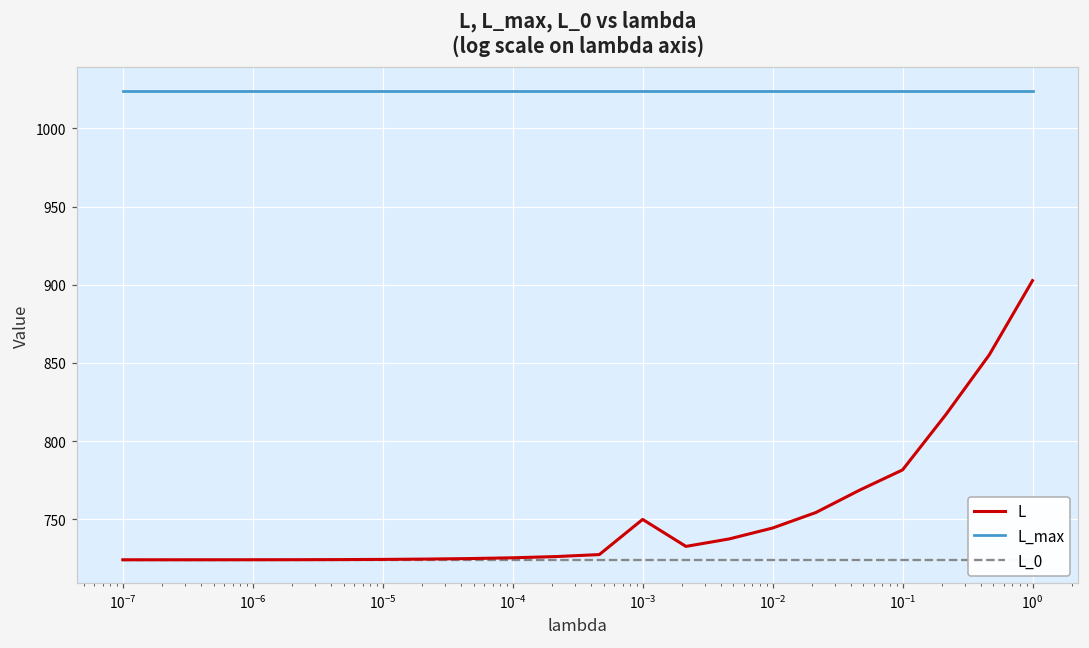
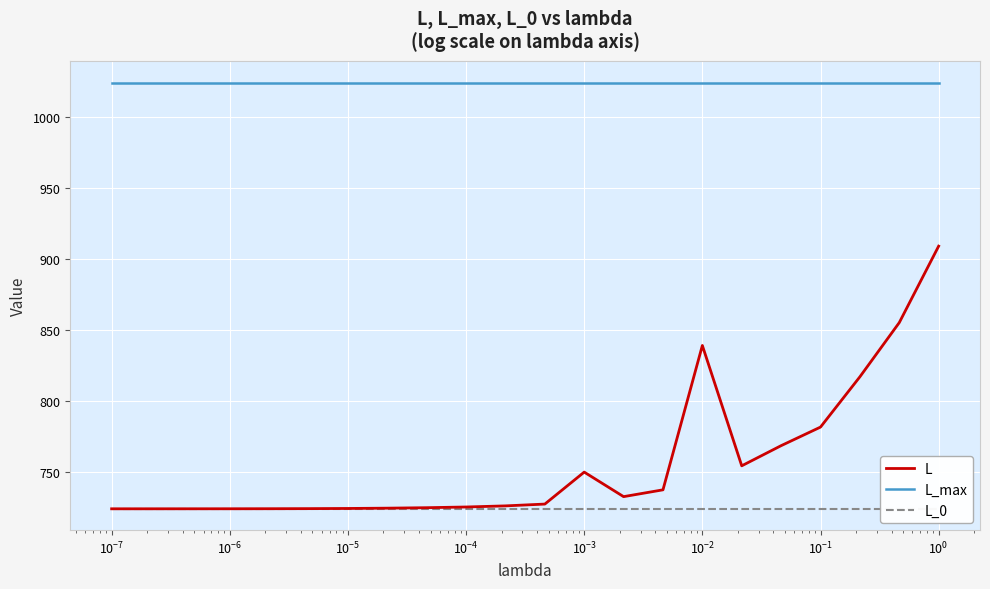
L, 10^-2: 744 -> 839
L, 10^0: 903 -> 909
